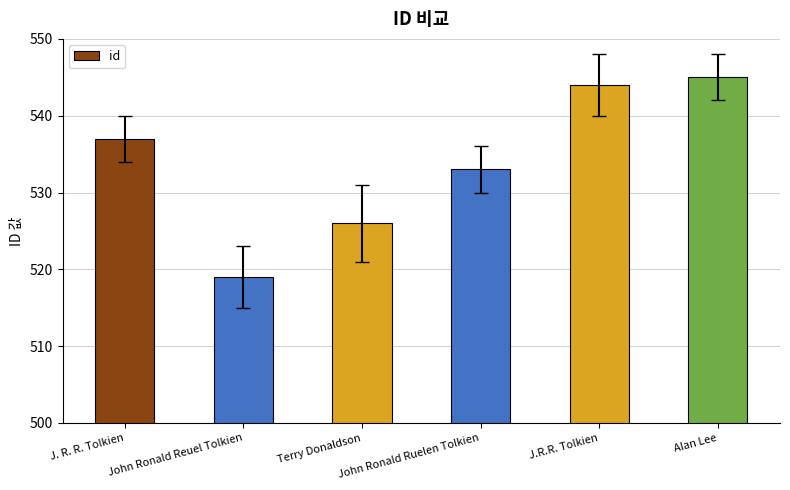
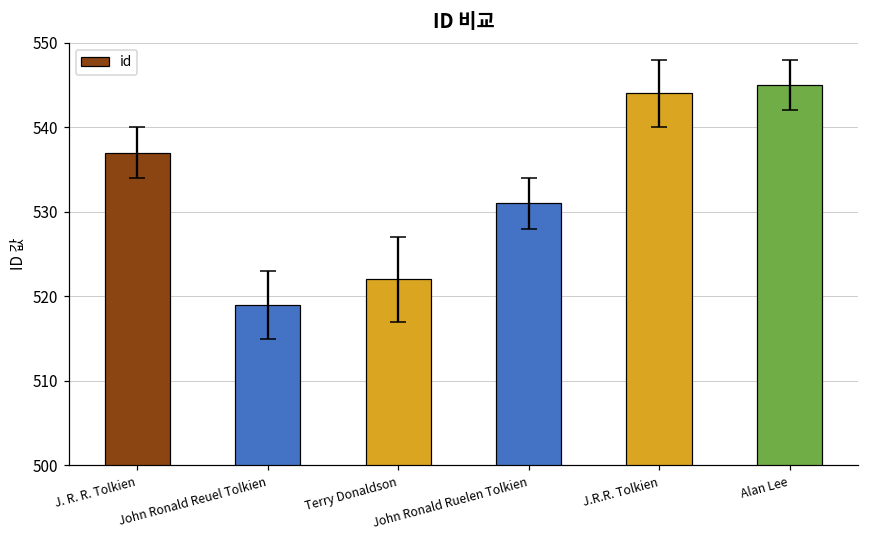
id, Terry Donaldson: 526 -> 522
id, John Ronald Ruelen Tolkien: 533 -> 531
